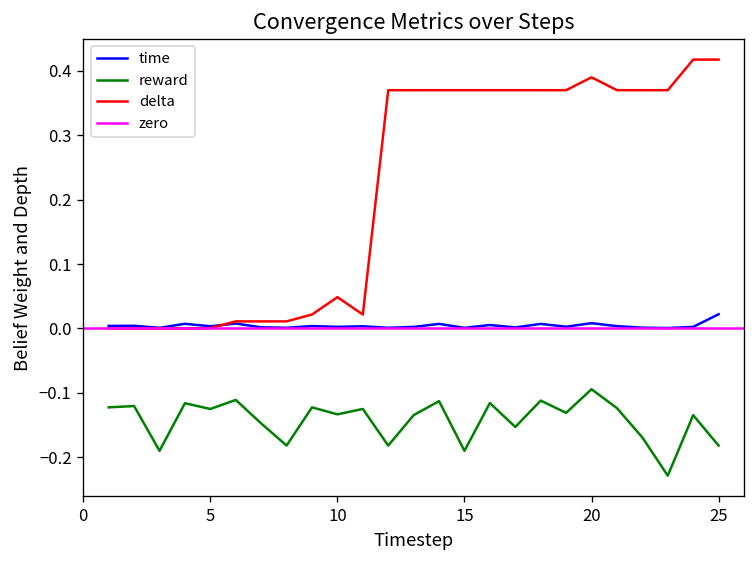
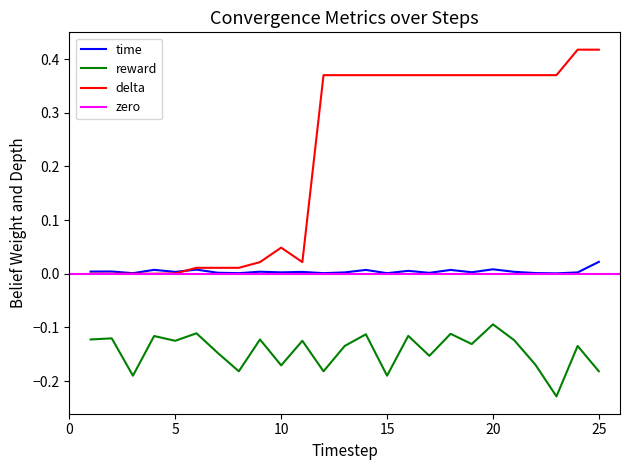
reward, 10: -0.13 -> -0.17
delta, 20: 0.39 -> 0.37
